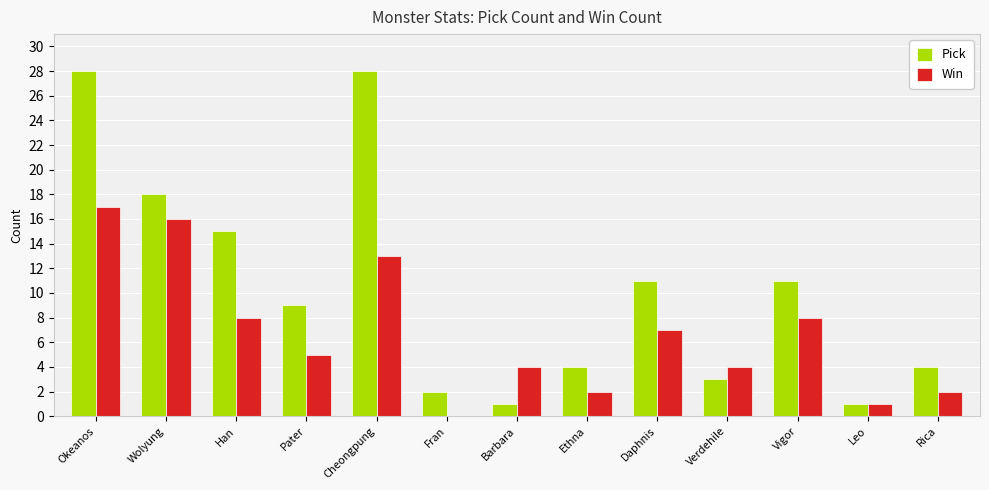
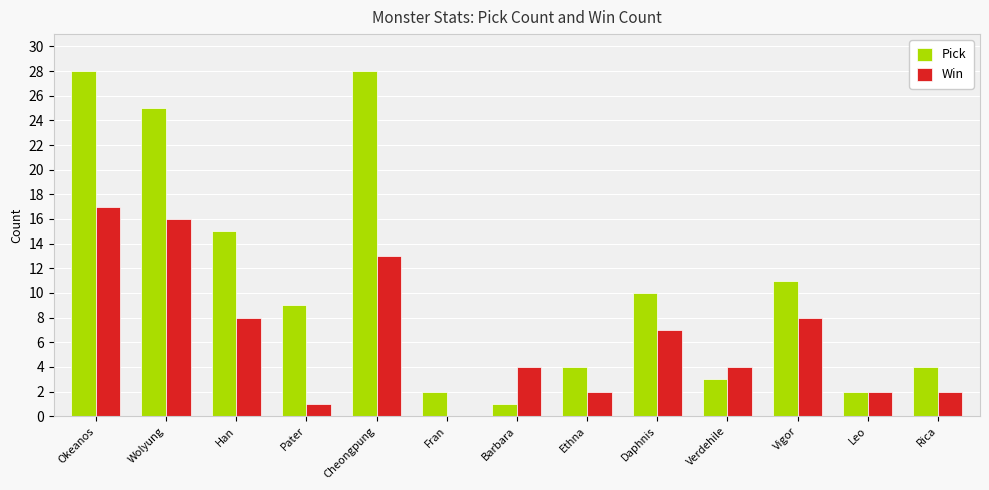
Pick, Wolyung: 18 -> 25
Win, Pater: 5 -> 1
Pick, Daphnis: 11 -> 10
Pick, Leo: 1 -> 2
Win, Leo: 1 -> 2
